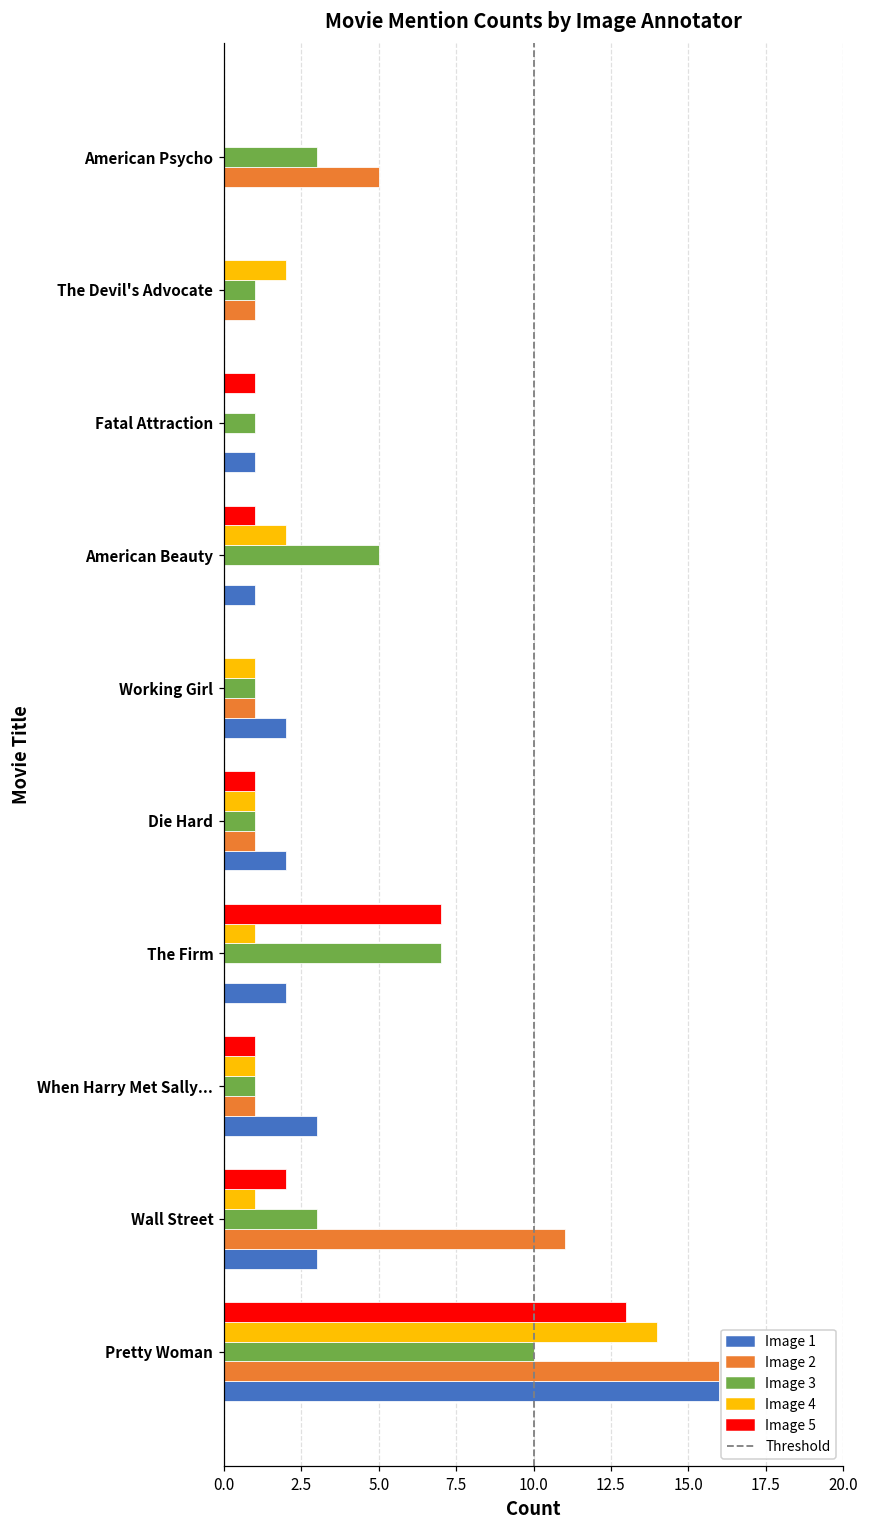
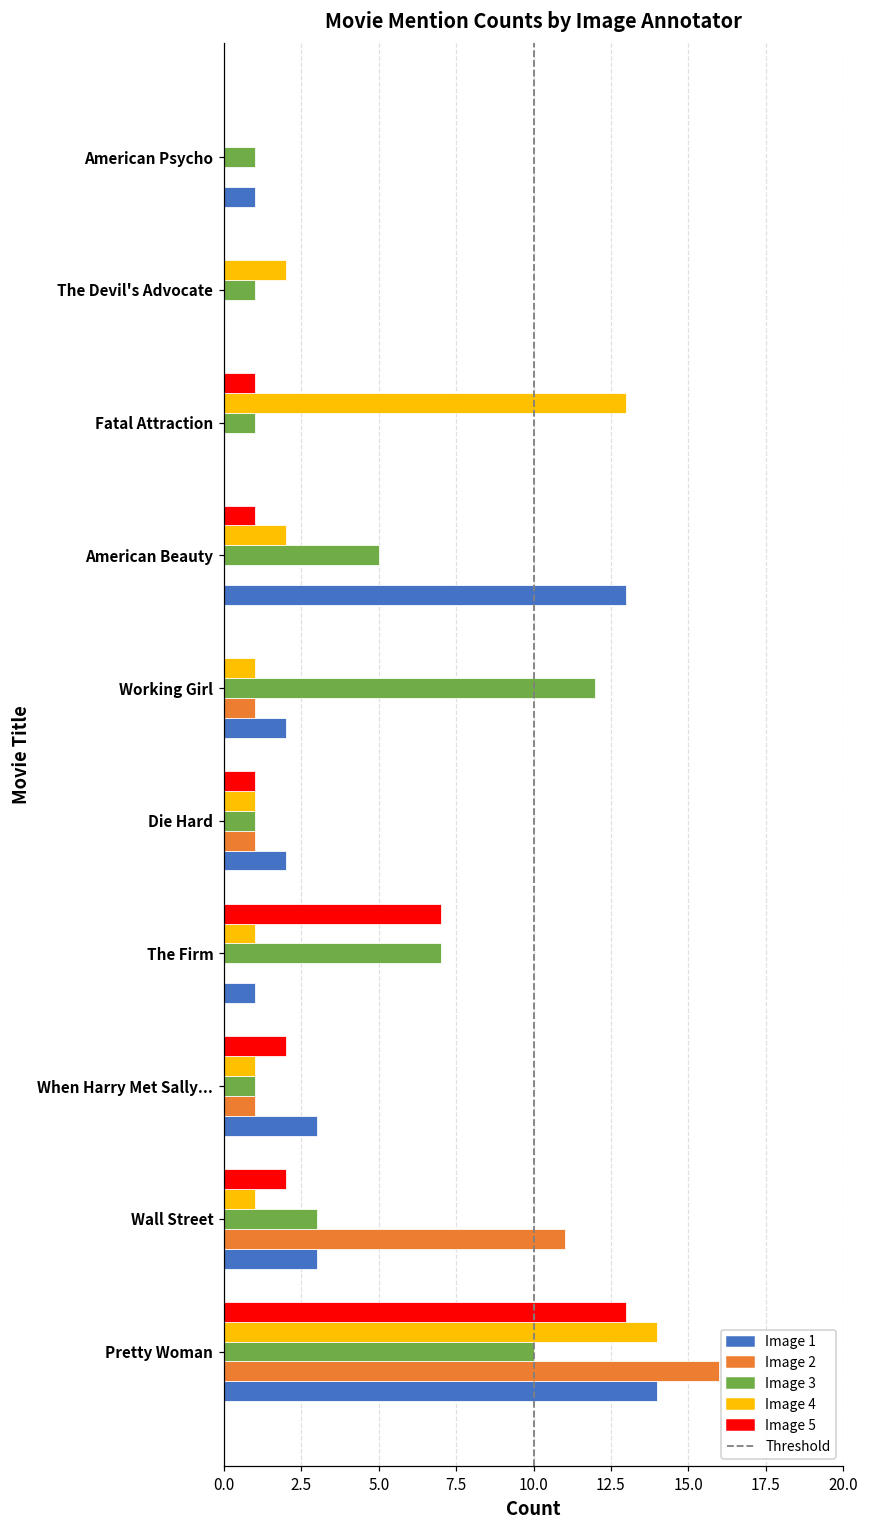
Image 3, American Psycho: 3 -> 1
Image 2, American Psycho: 5 -> 0
Image 1, American Psycho: 0 -> 1
Image 2, The Devil's Advocate: 1 -> 0
Image 4, Fatal Attraction: 0 -> 13
Image 1, Fatal Attraction: 1 -> 0
Image 1, American Beauty: 1 -> 13
Image 3, Working Girl: 1 -> 12
Image 1, The Firm: 2 -> 1
Image 5, When Harry Met Sally...: 1 -> 2
Image 1, Pretty Woman: 16 -> 14
